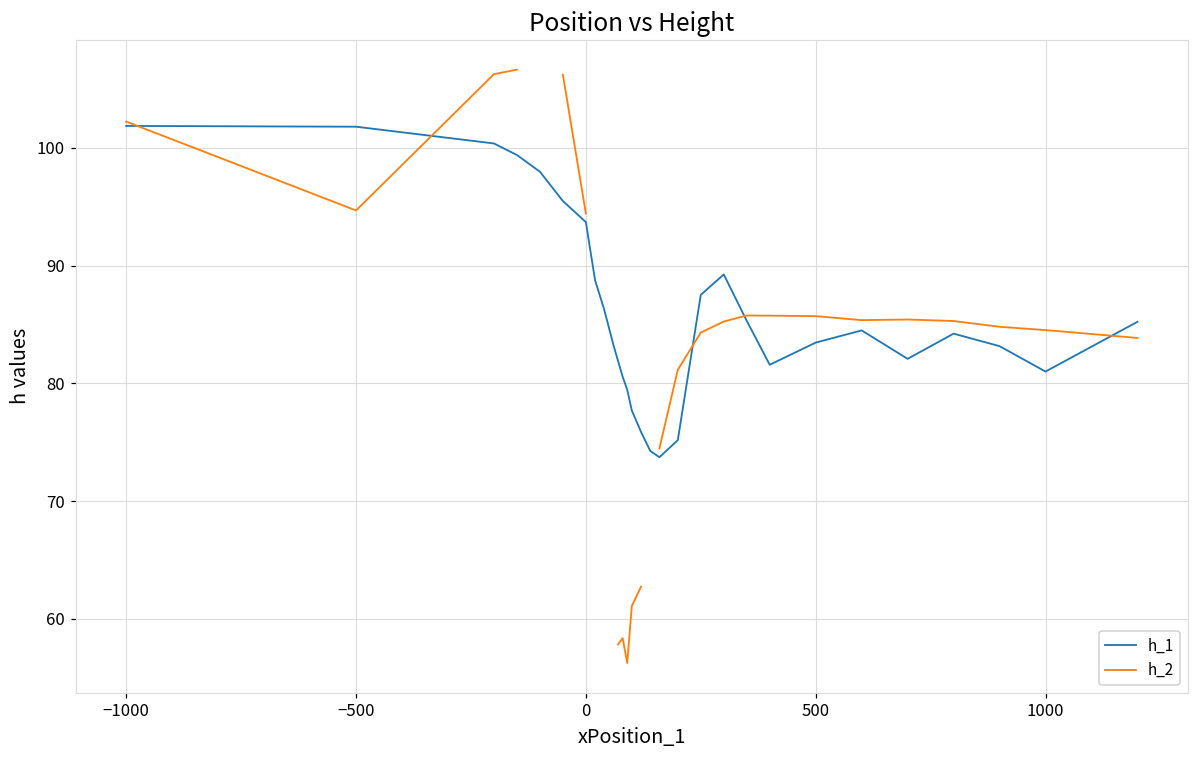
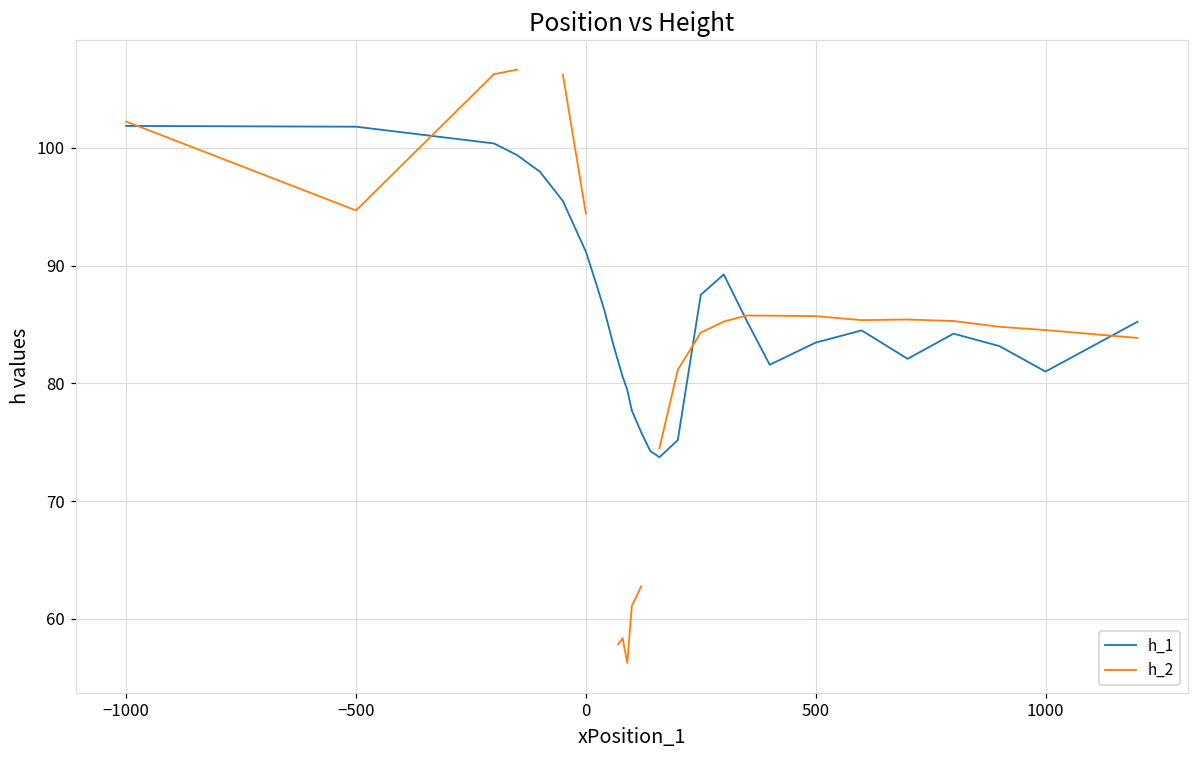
h_1, 0: 93.7 -> 91.2
